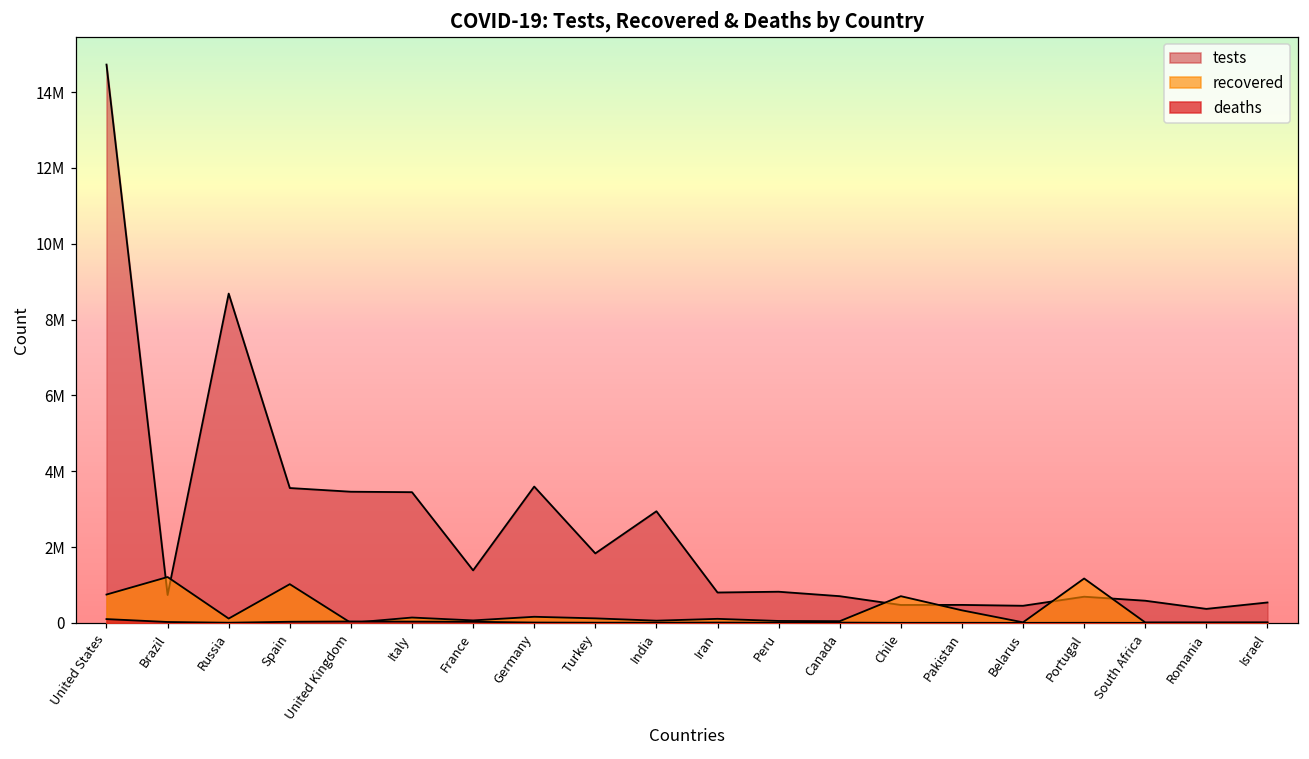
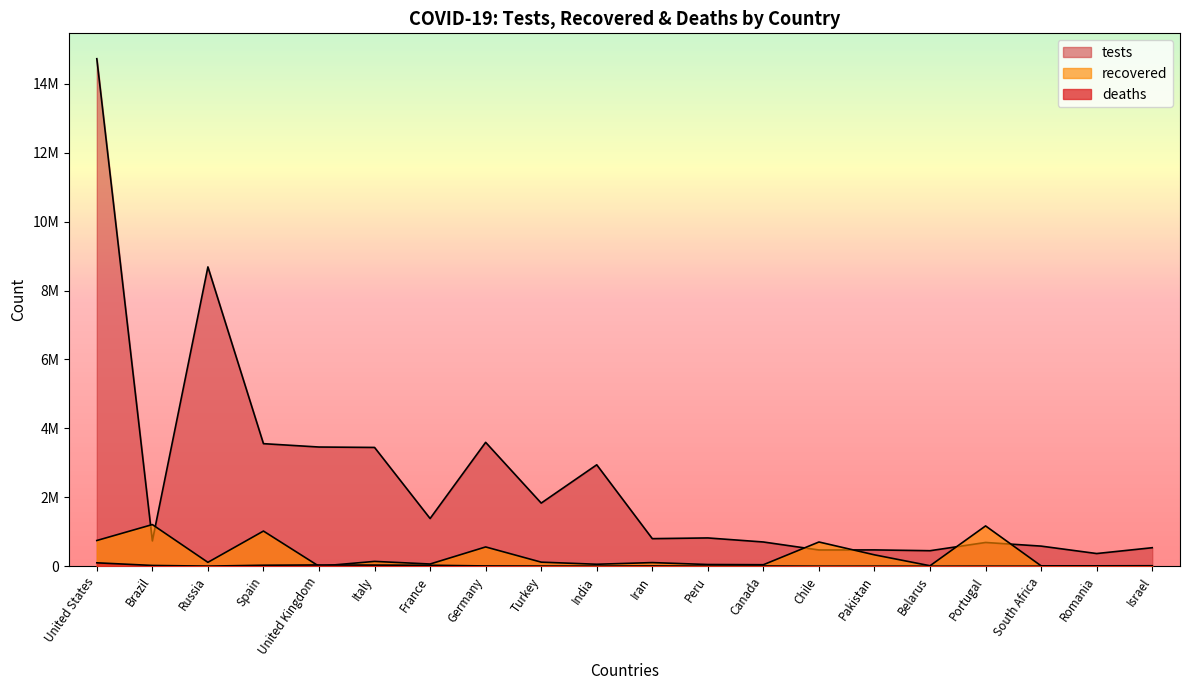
recovered, Germany: 200000 -> 600000
